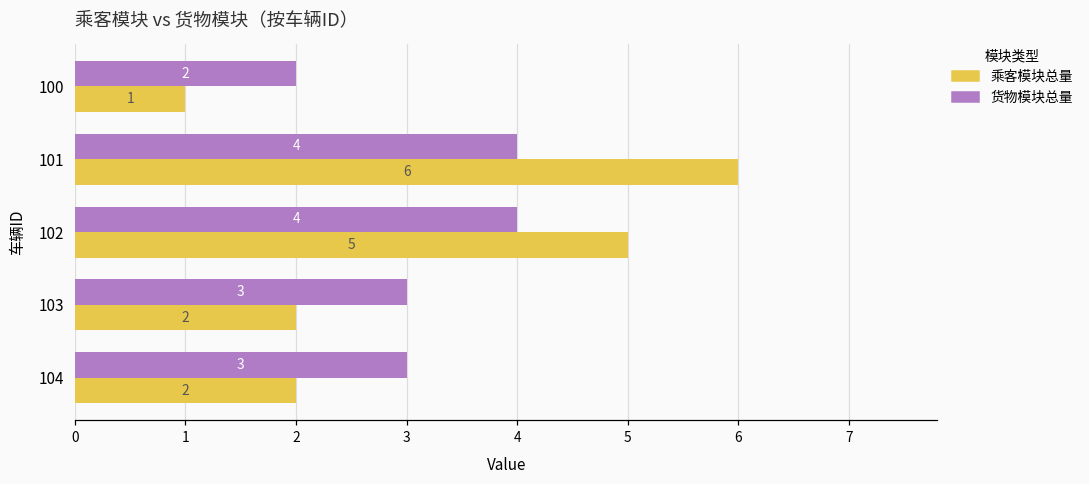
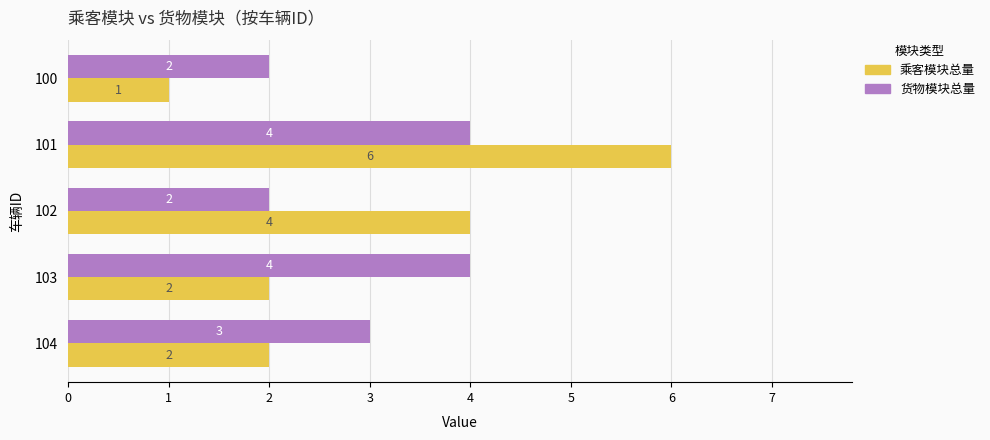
货物模块总量, 102: 4 -> 2
乘客模块总量, 102: 5 -> 4
货物模块总量, 103: 3 -> 4
